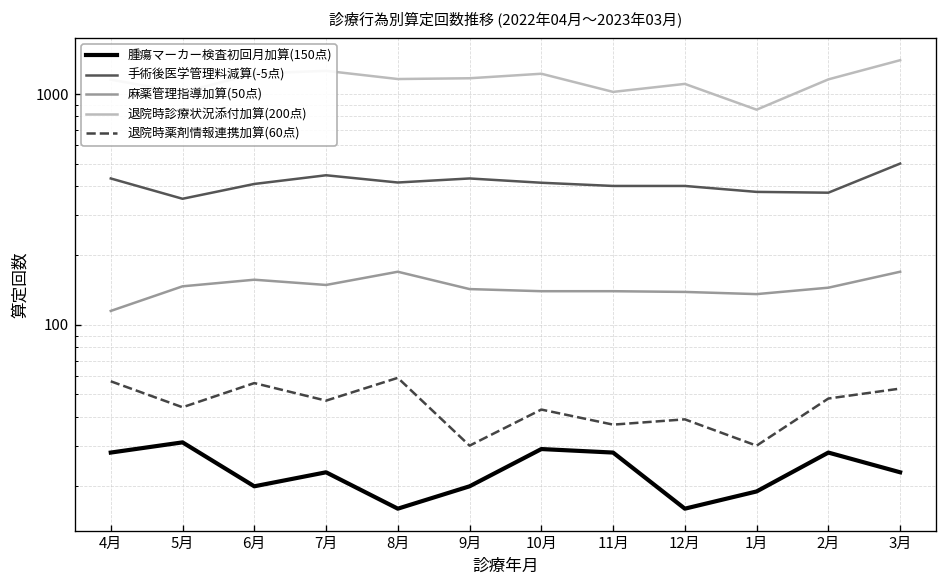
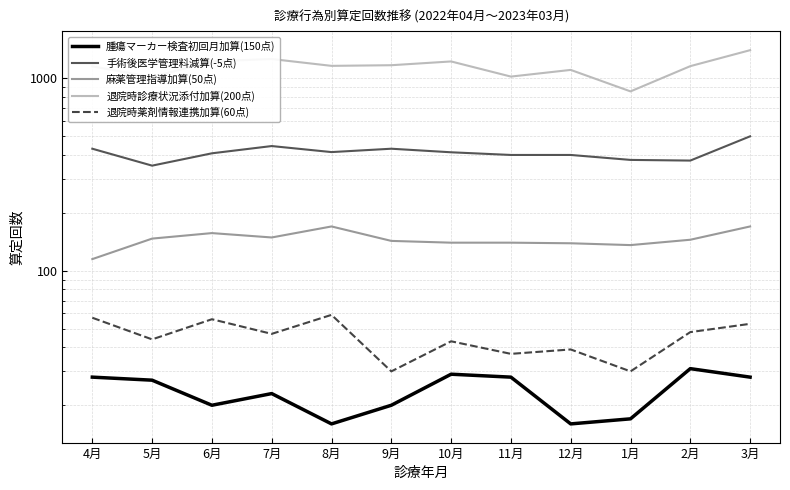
腫瘍マーカー検査初回月加算(150点), 5月: 31 -> 27
腫瘍マーカー検査初回月加算(150点), 1月: 19 -> 17
腫瘍マーカー検査初回月加算(150点), 2月: 28 -> 31
腫瘍マーカー検査初回月加算(150点), 3月: 23 -> 28
